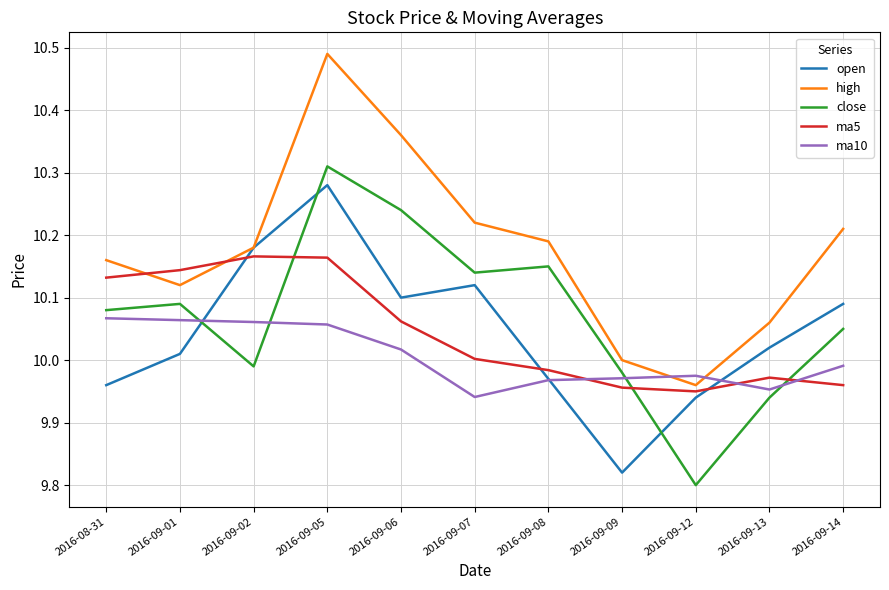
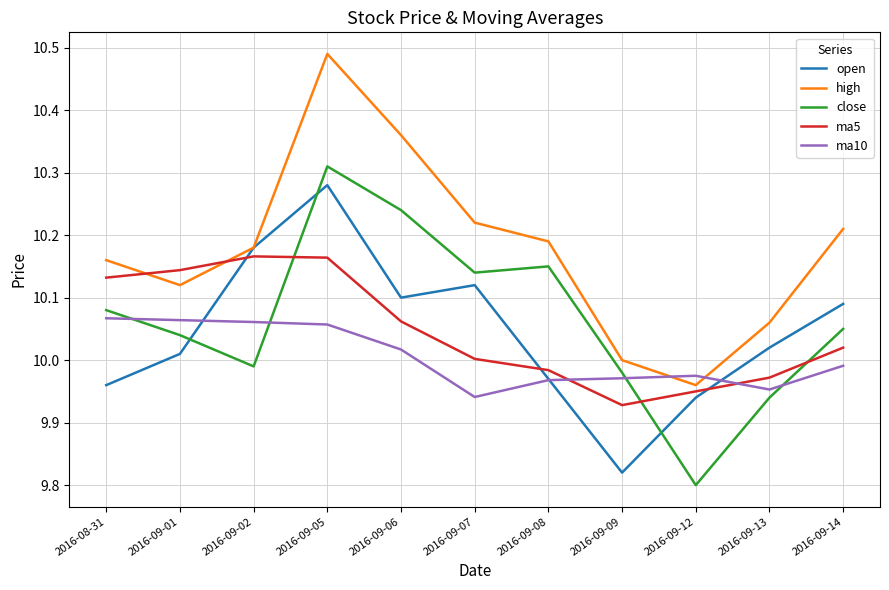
close, 2016-09-01: 10.09 -> 10.04
ma5, 2016-09-09: 9.96 -> 9.93
ma5, 2016-09-14: 9.96 -> 10.02
